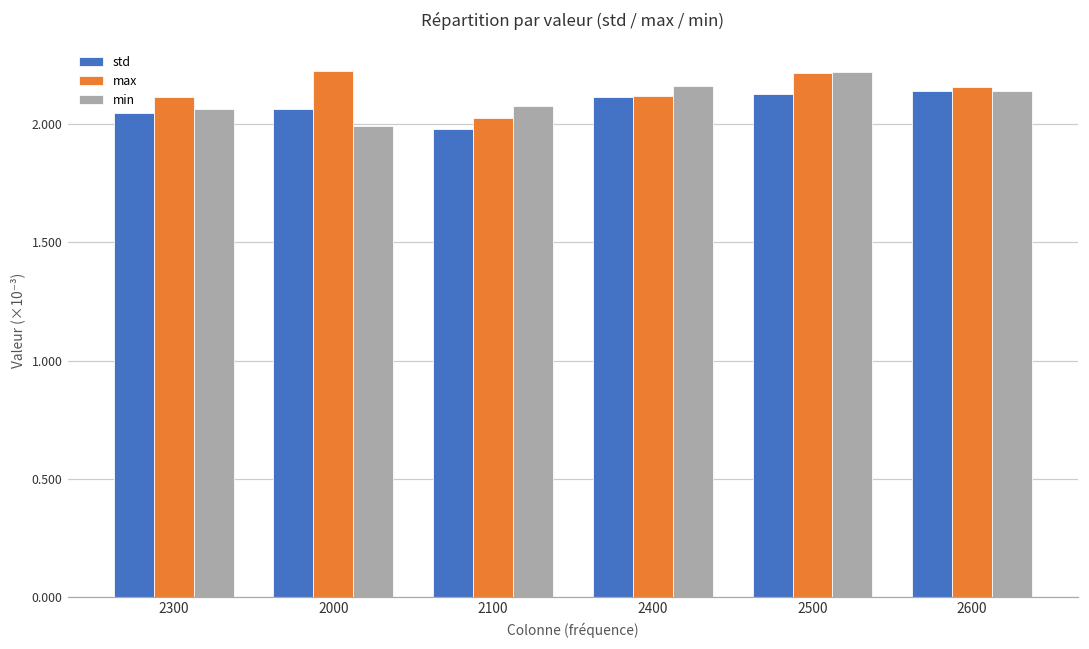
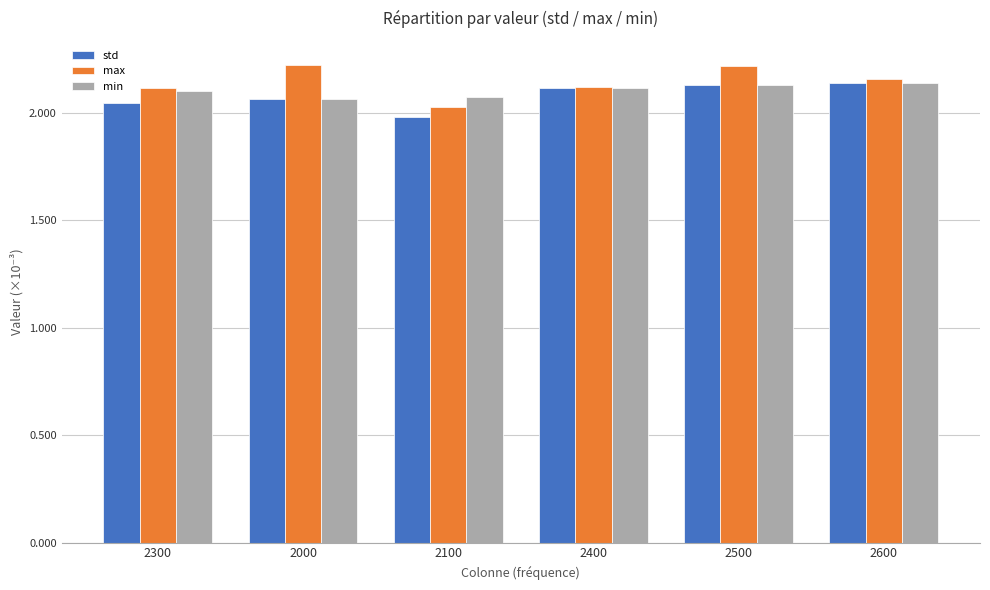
min, 2300: 2.06 -> 2.10
min, 2000: 1.99 -> 2.06
min, 2400: 2.16 -> 2.12
min, 2500: 2.22 -> 2.13
